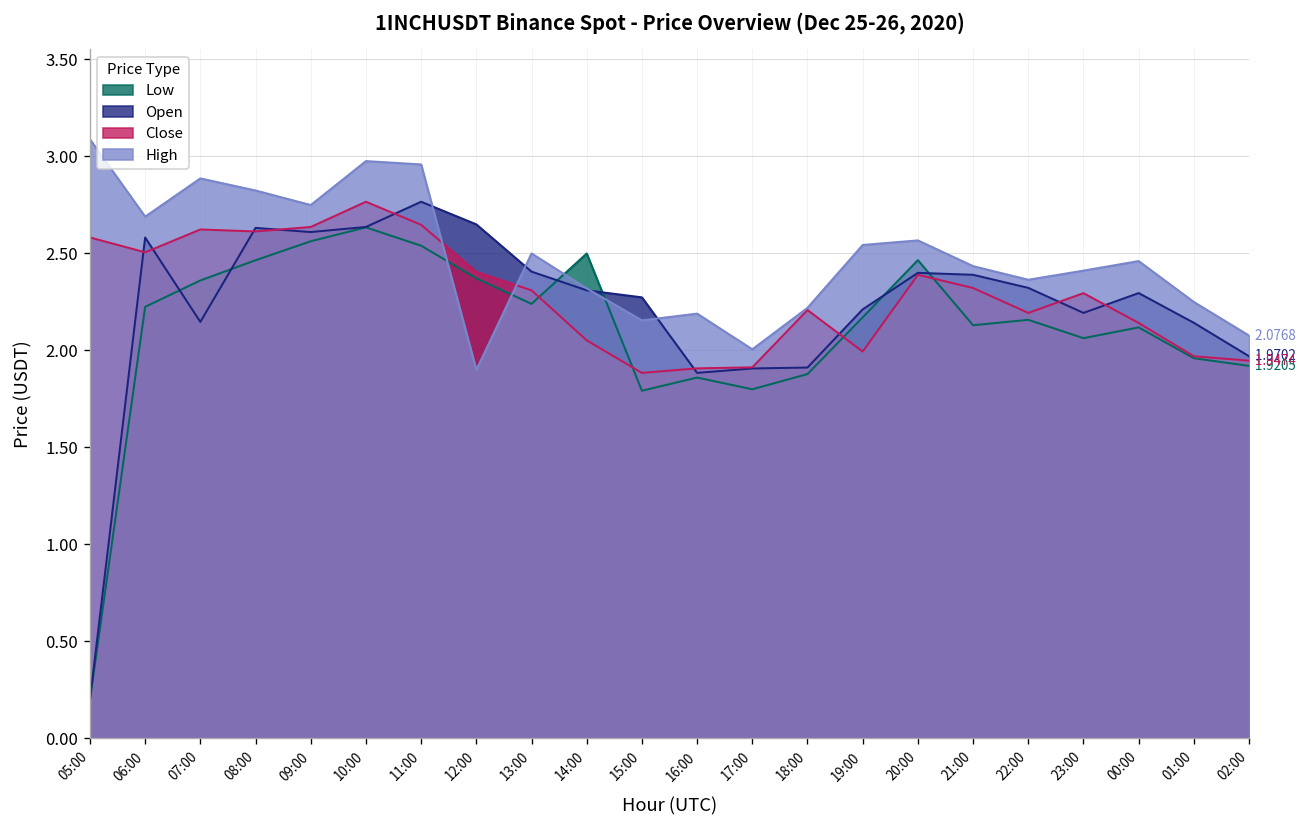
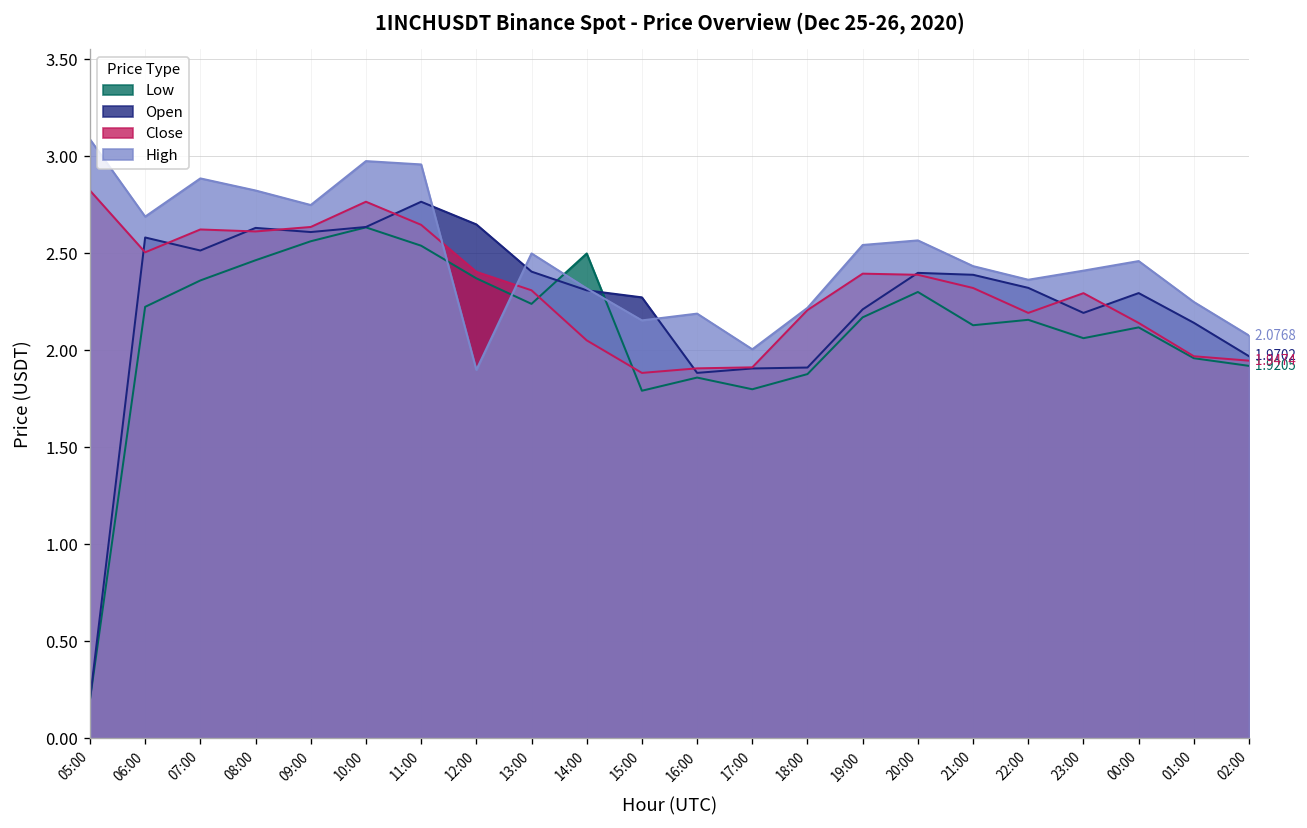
Close, 05:00: 2.58 -> 2.82
Open, 07:00: 2.15 -> 2.52
Close, 19:00: 1.99 -> 2.40
Low, 20:00: 2.47 -> 2.30
